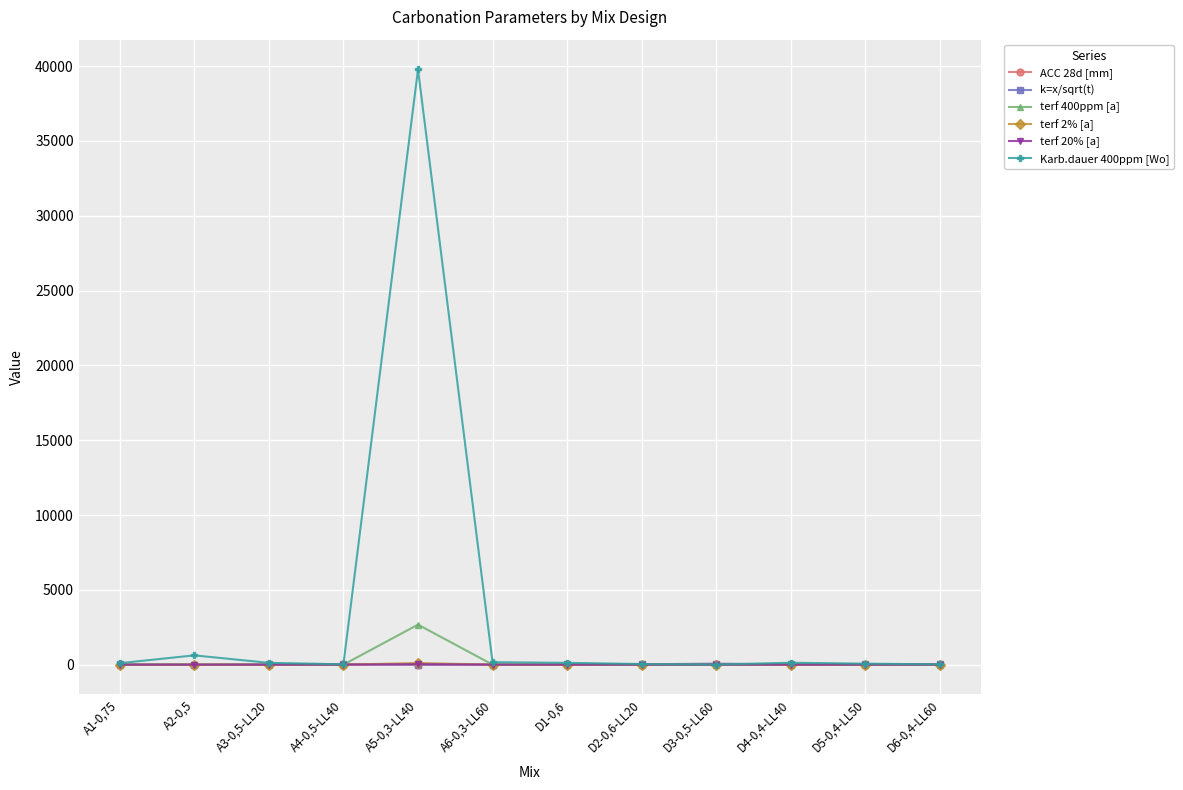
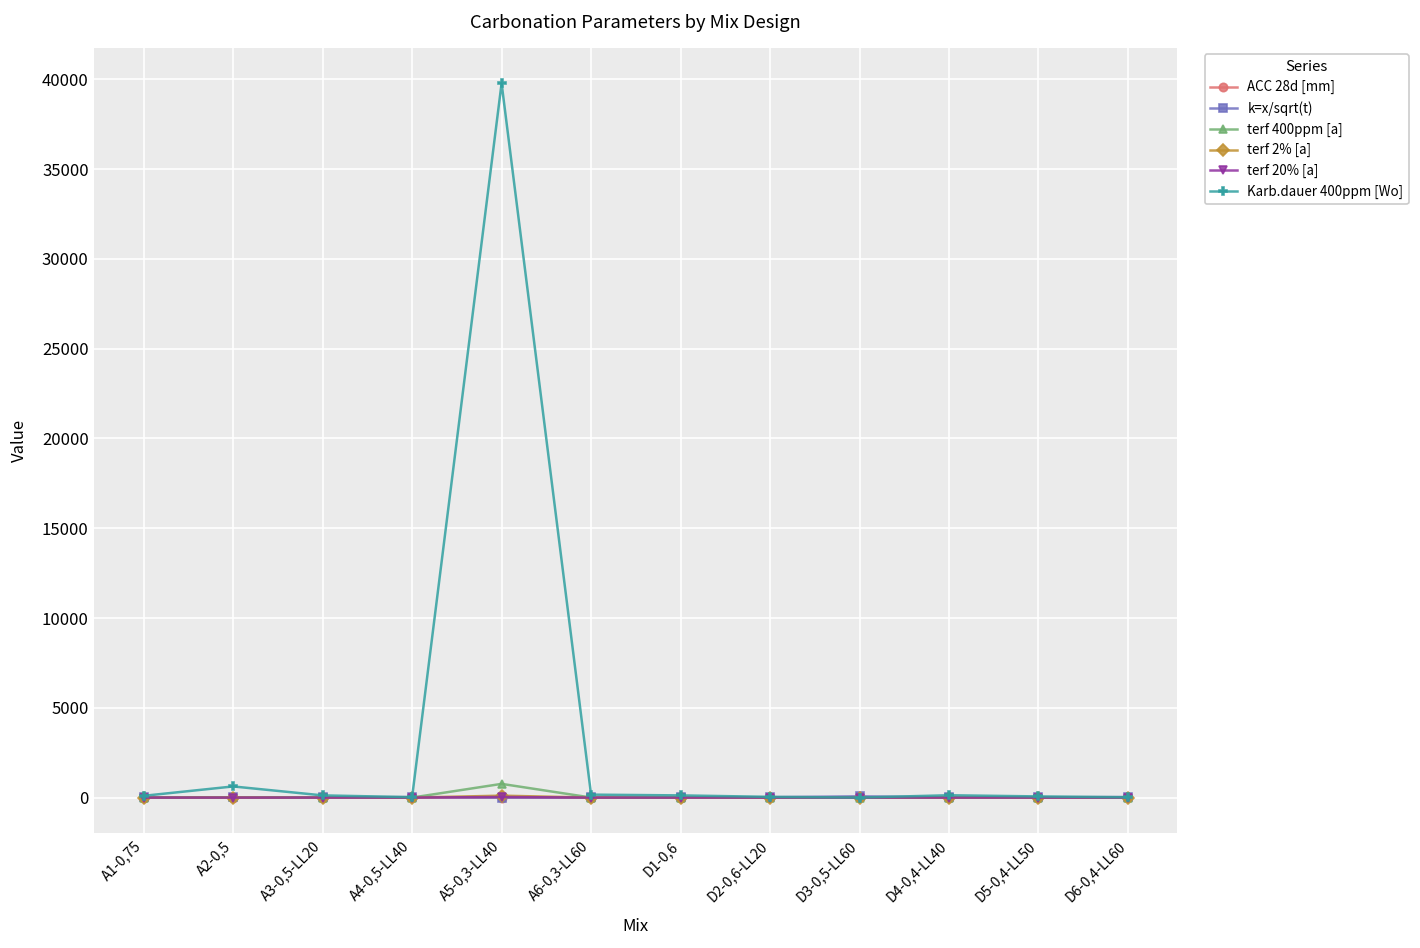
terf 400ppm [a], A5-0,3-LL40: 2700 -> 800
